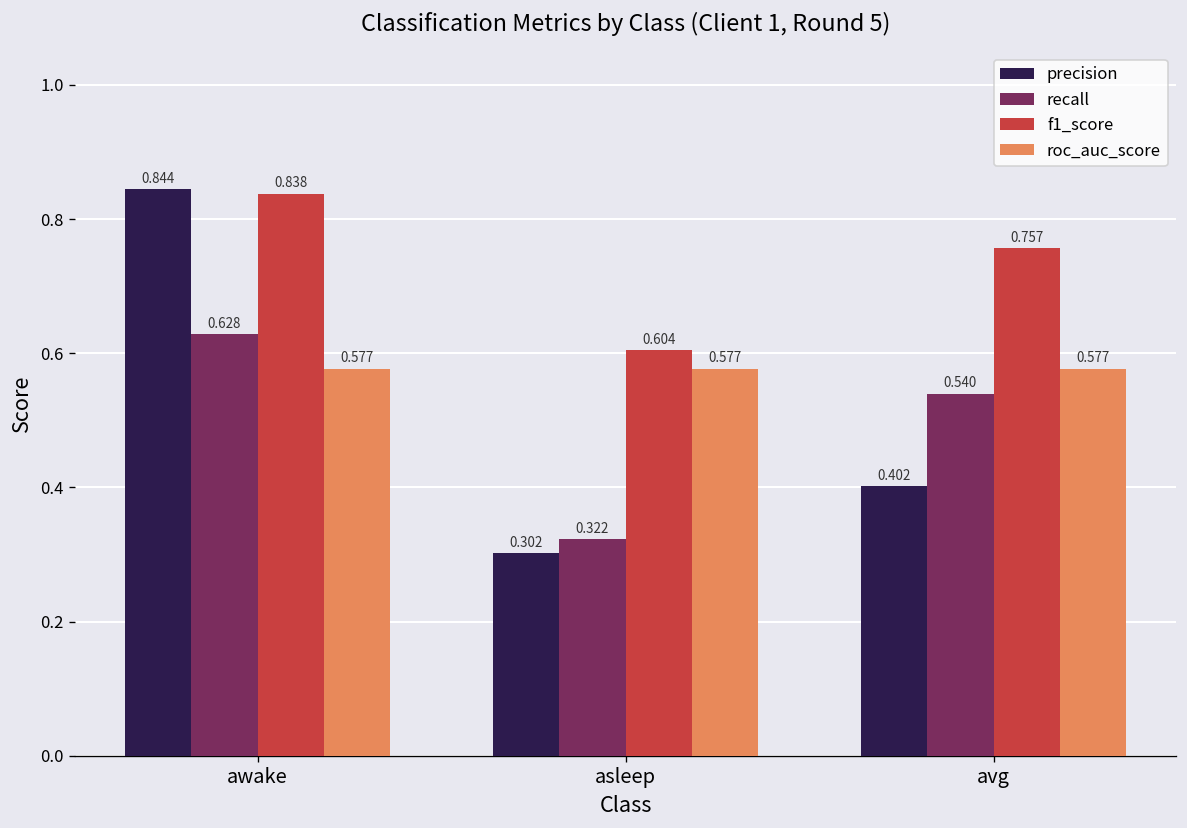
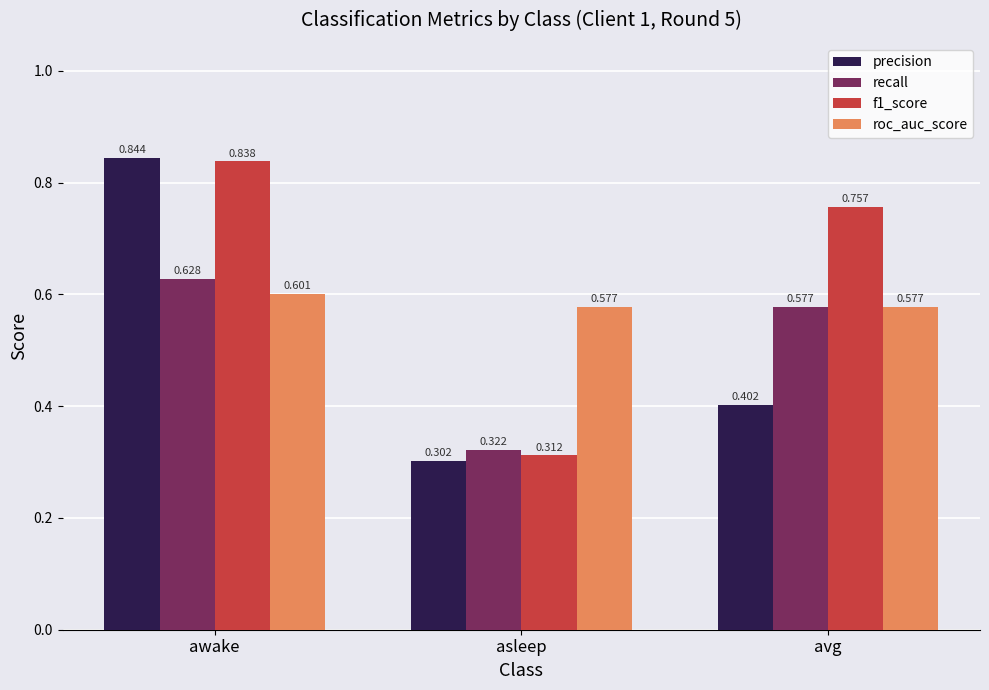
roc_auc_score, awake: 0.577 -> 0.601
f1_score, asleep: 0.604 -> 0.312
recall, avg: 0.540 -> 0.577
